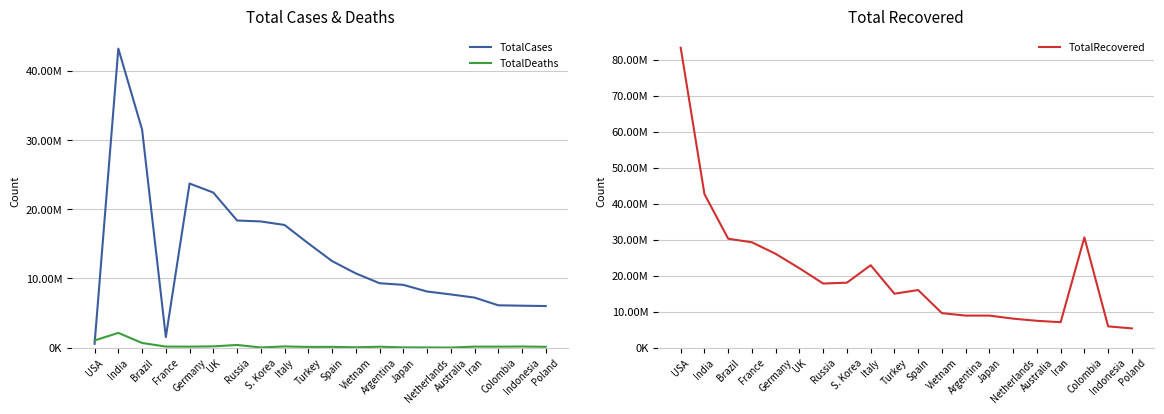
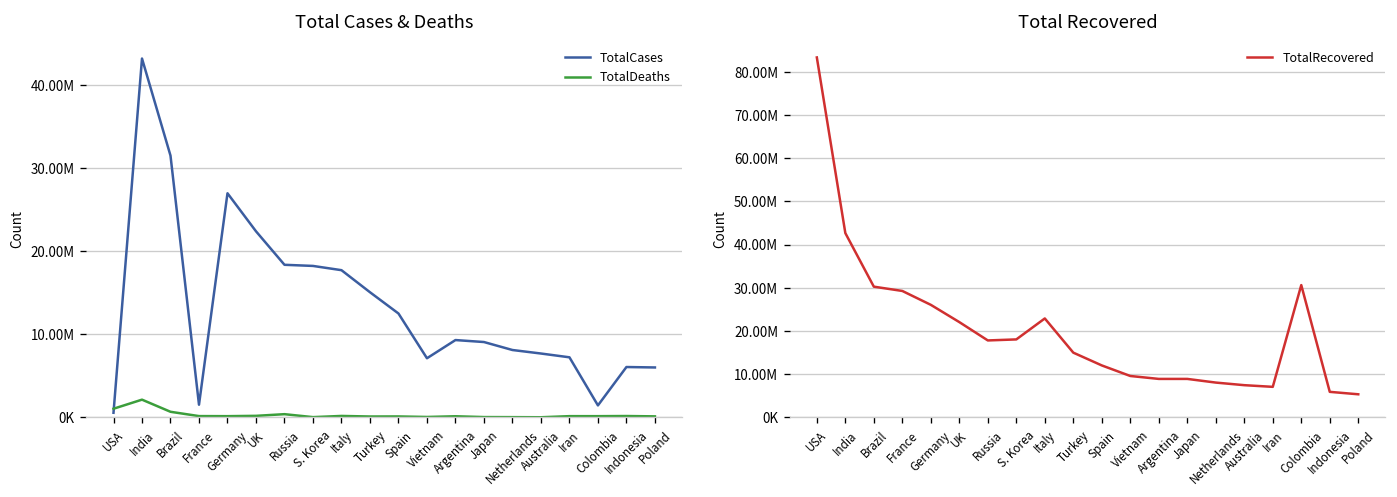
Total Cases & Deaths, TotalCases, Germany: 24000000 -> 27000000
Total Cases & Deaths, TotalCases, Vietnam: 11000000 -> 7000000
Total Cases & Deaths, TotalCases, Colombia: 6000000 -> 1000000
Total Recovered, Spain: 16000000 -> 12000000
